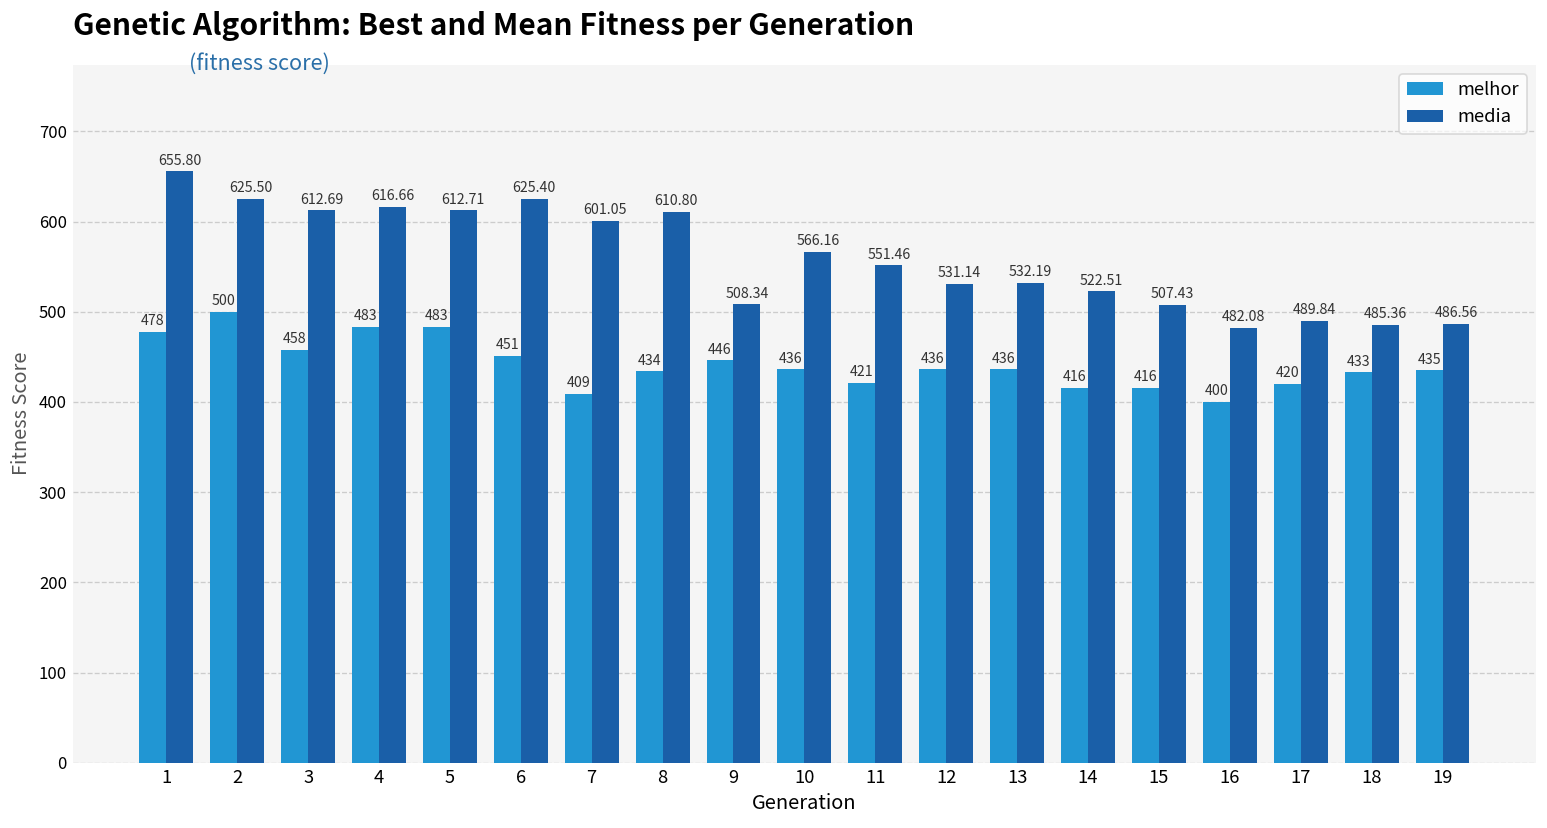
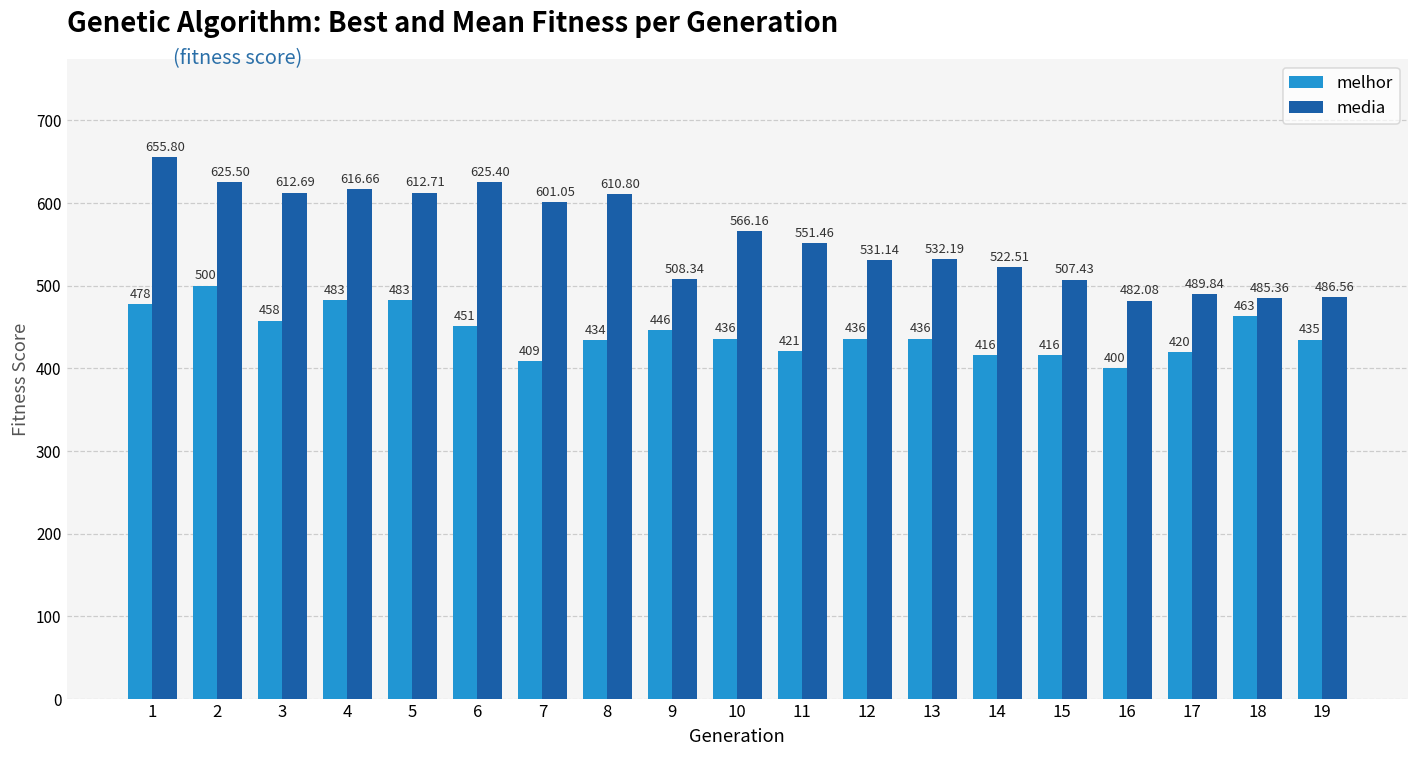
melhor, 18: 433 -> 463
